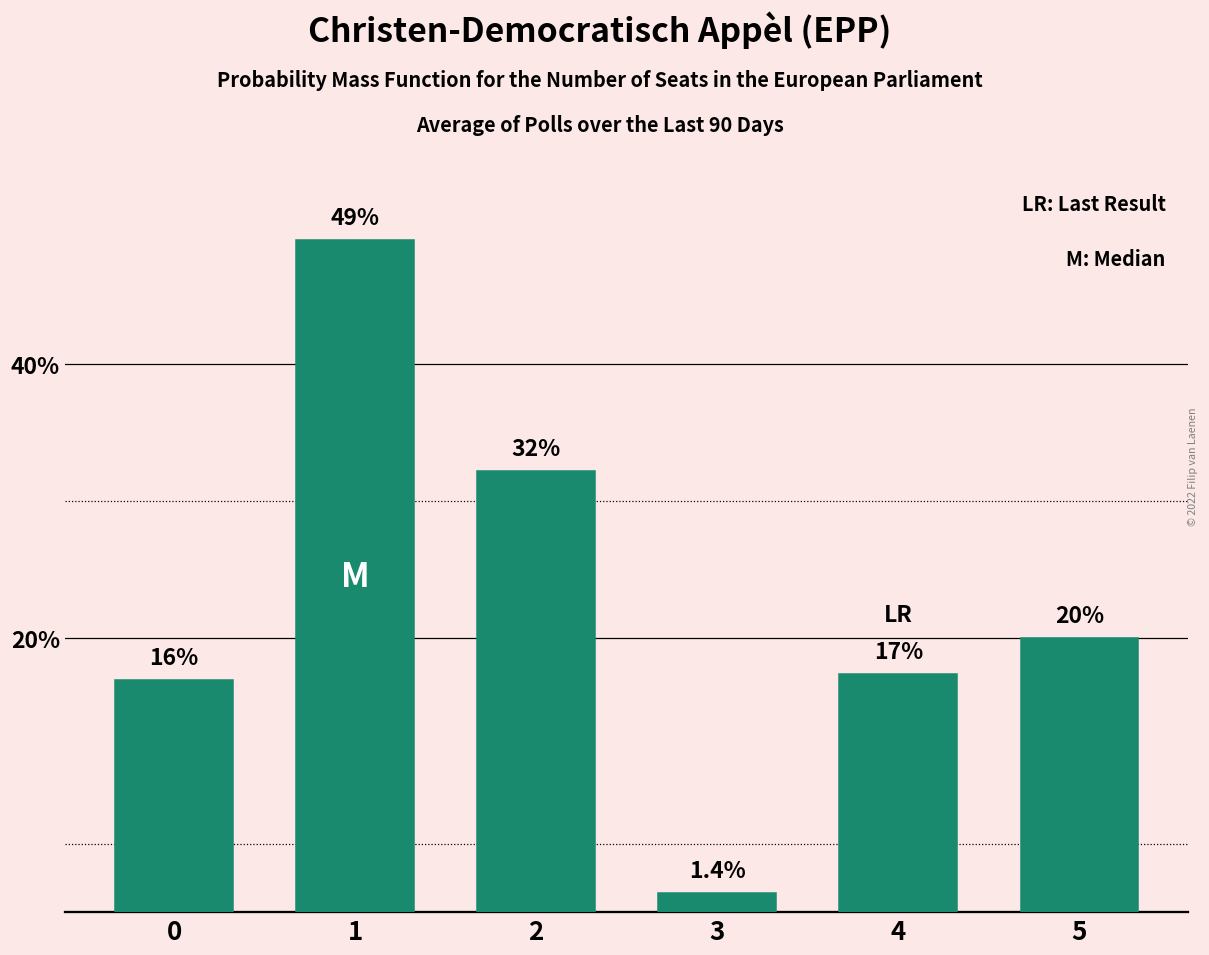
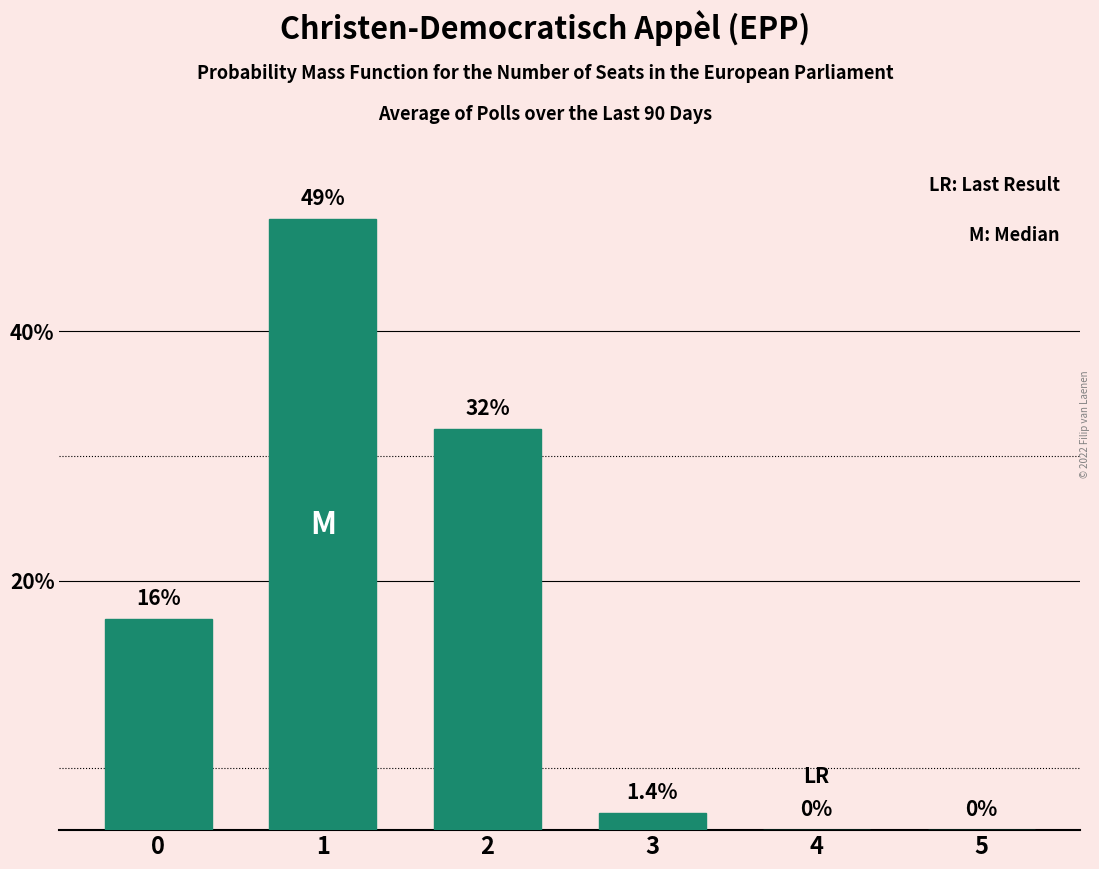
4: 17% -> 0%
5: 20% -> 0%
